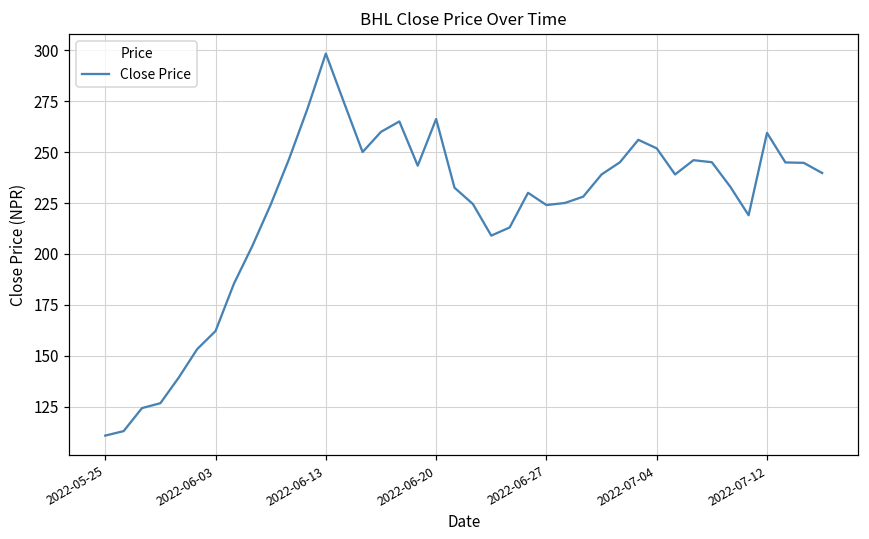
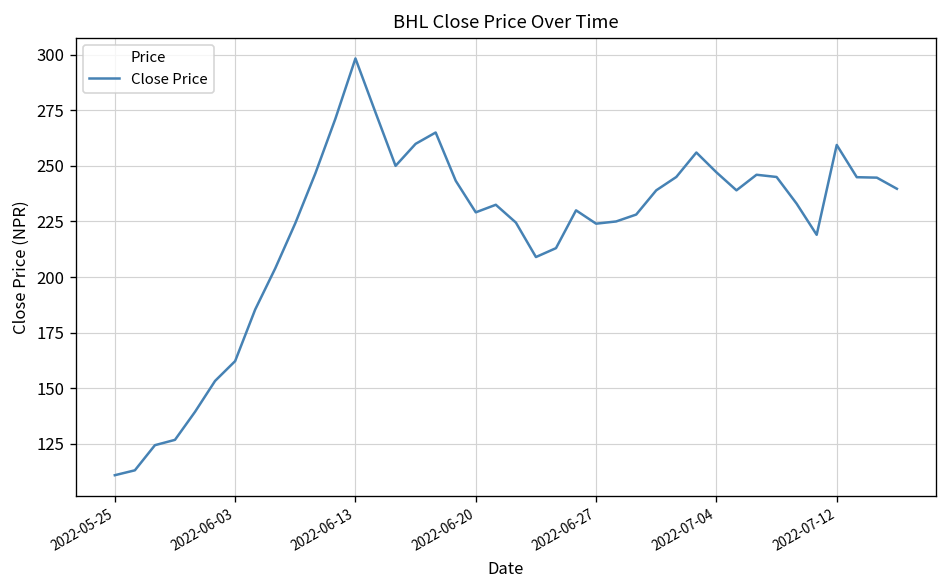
2022-06-20: 266 -> 229
2022-07-04: 252 -> 247
